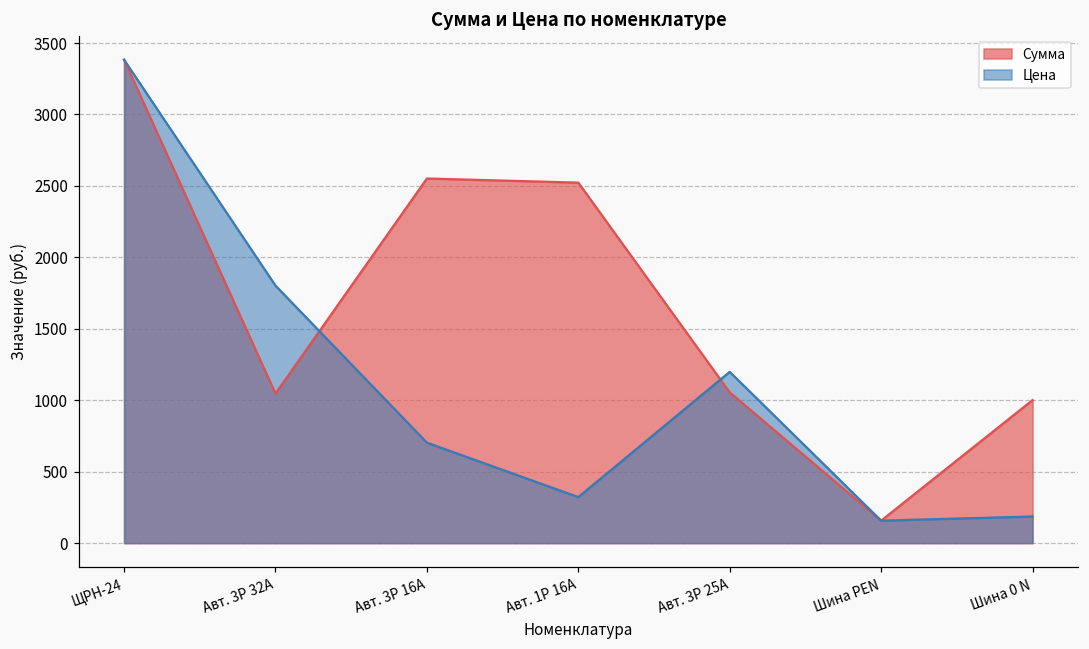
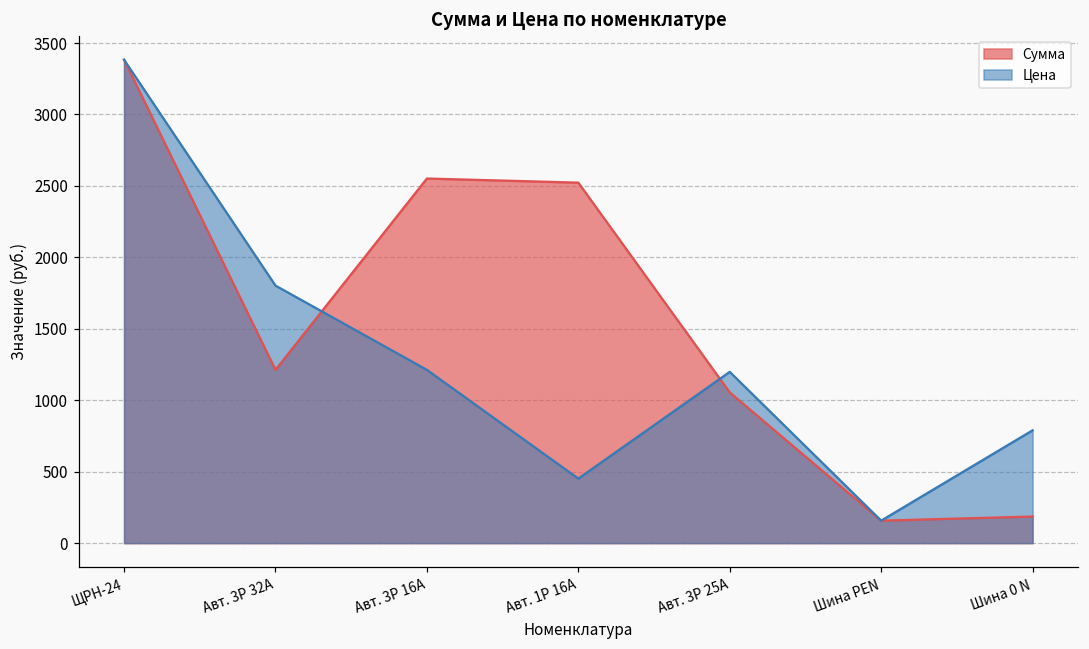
Сумма, Авт. 3P 32А: 1050 -> 1210
Цена, Авт. 3P 16А: 700 -> 1210
Цена, Авт. 1P 16А: 320 -> 450
Сумма, Шина 0 N: 1000 -> 190
Цена, Шина 0 N: 190 -> 790
